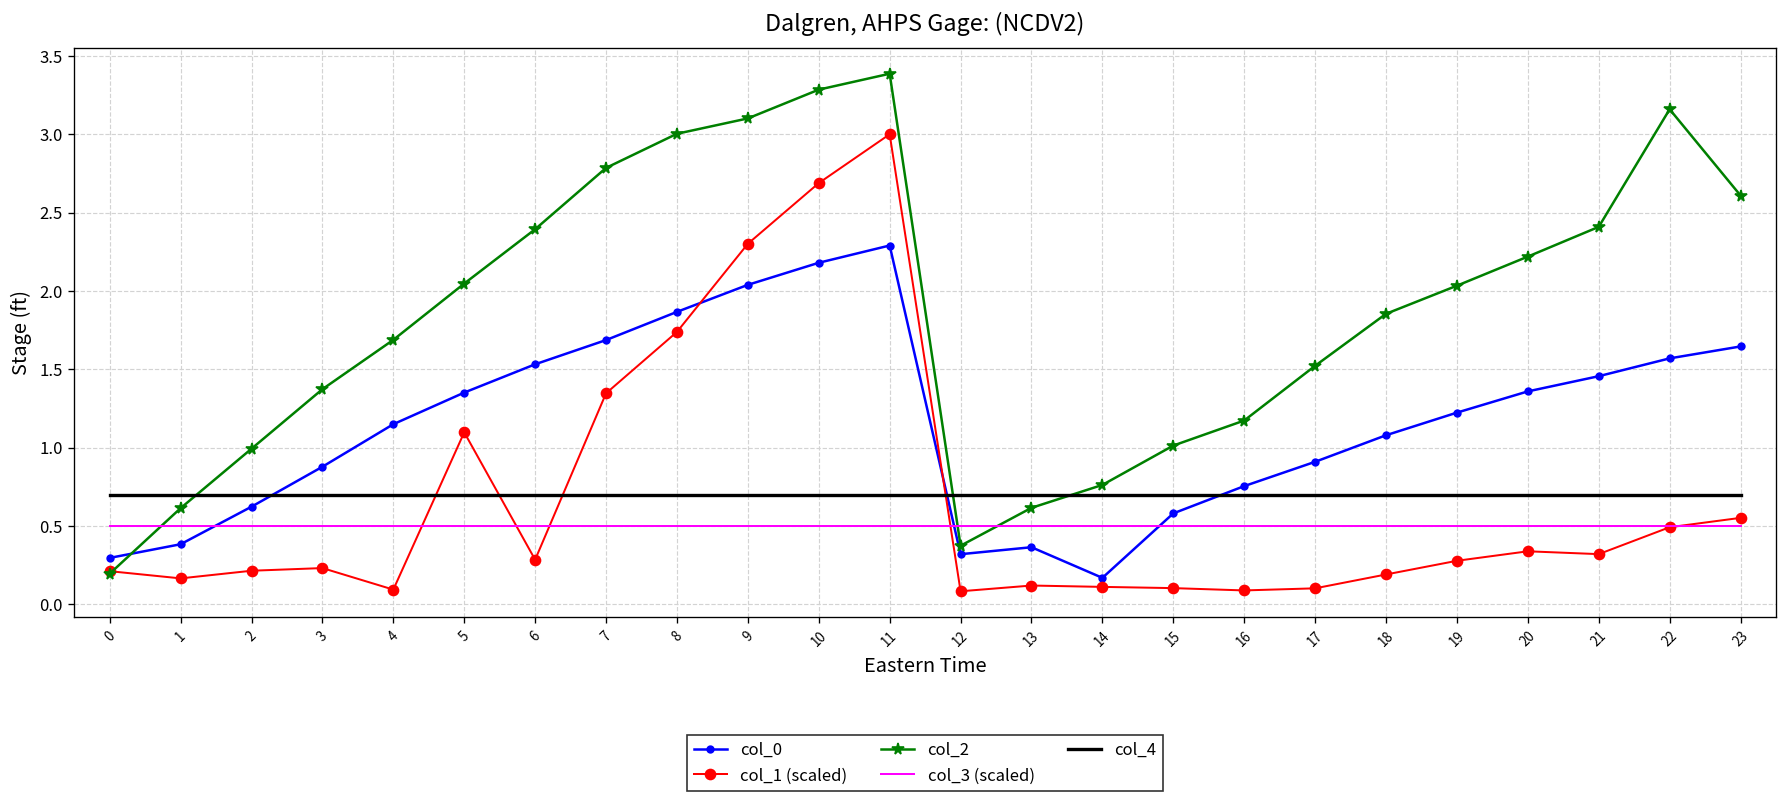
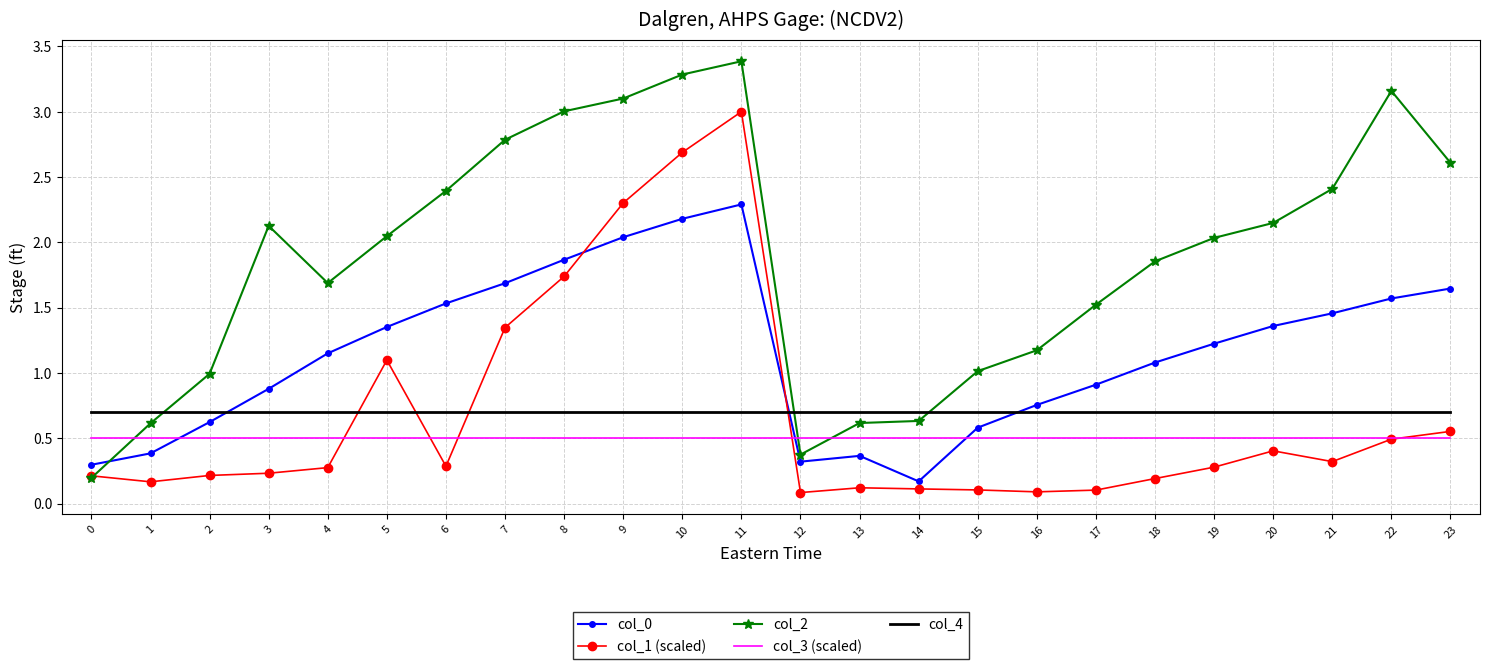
col_2, 3: 1.37 -> 2.13
col_1 (scaled), 4: 0.09 -> 0.28
col_2, 14: 0.76 -> 0.63
col_1 (scaled), 20: 0.34 -> 0.40
col_2, 20: 2.22 -> 2.15
